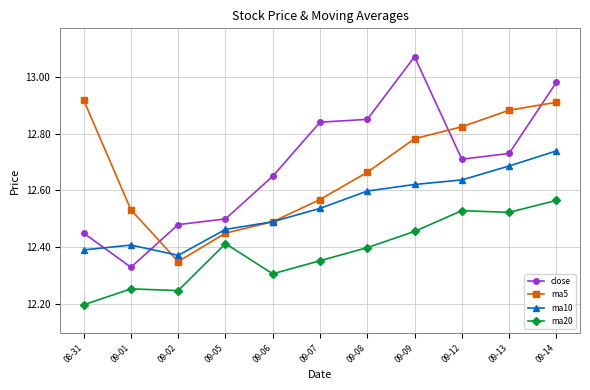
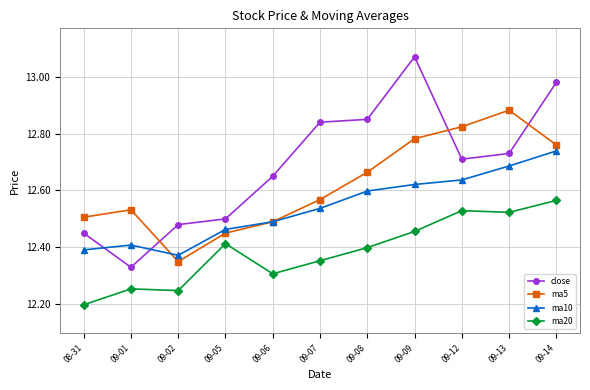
ma5, 08-31: 12.92 -> 12.51
ma5, 09-14: 12.91 -> 12.76
